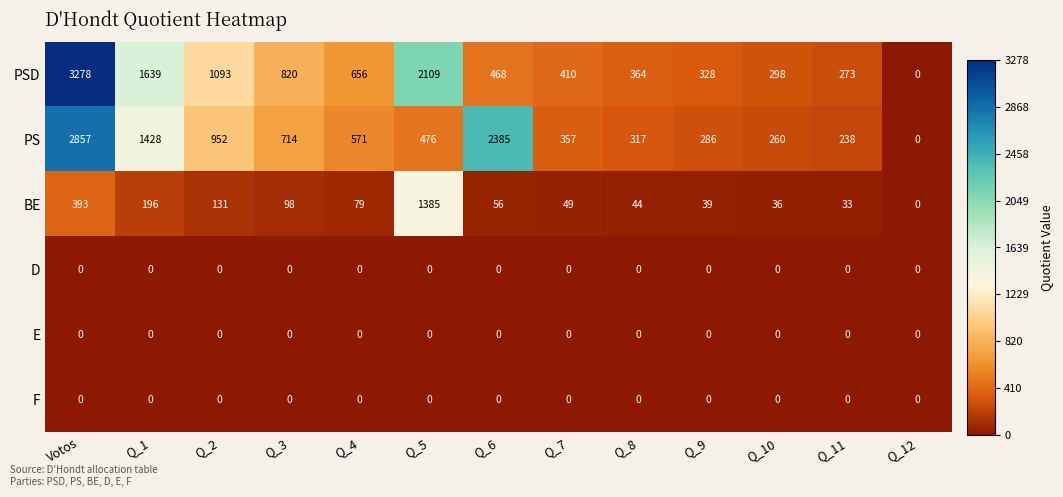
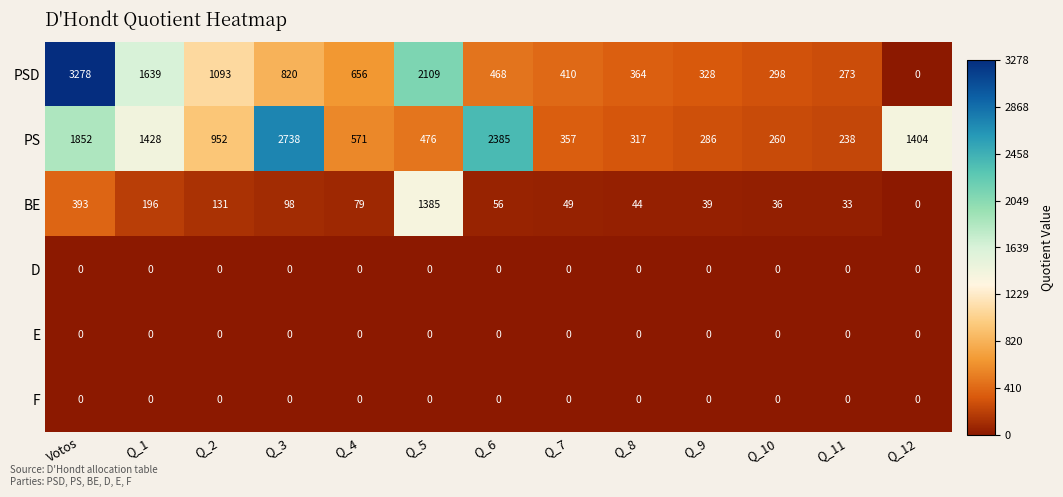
PS, Votos: 2857 -> 1852
PS, Q_3: 714 -> 2738
PS, Q_12: 0 -> 1404
